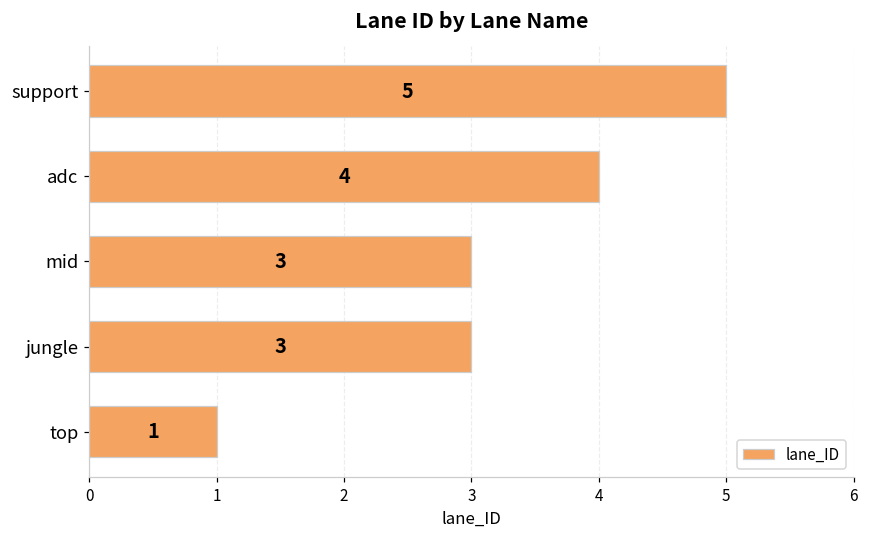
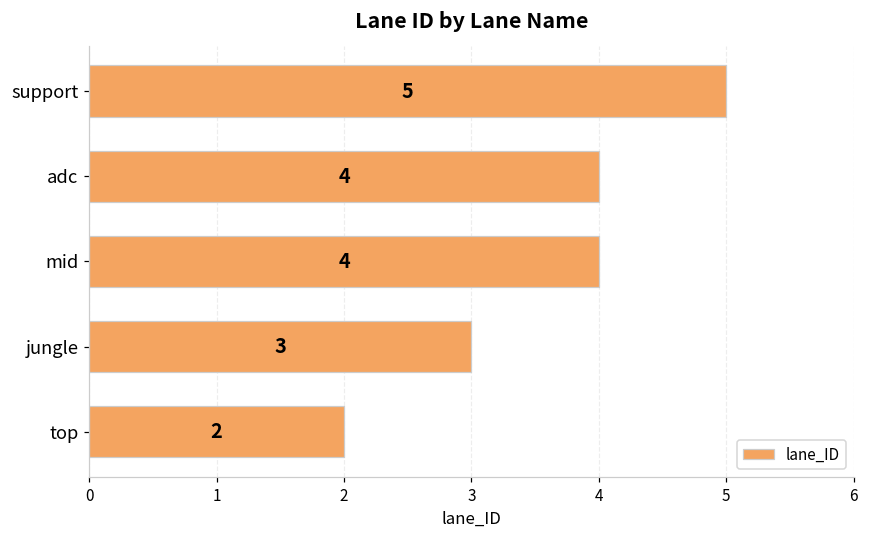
mid: 3 -> 4
top: 1 -> 2
